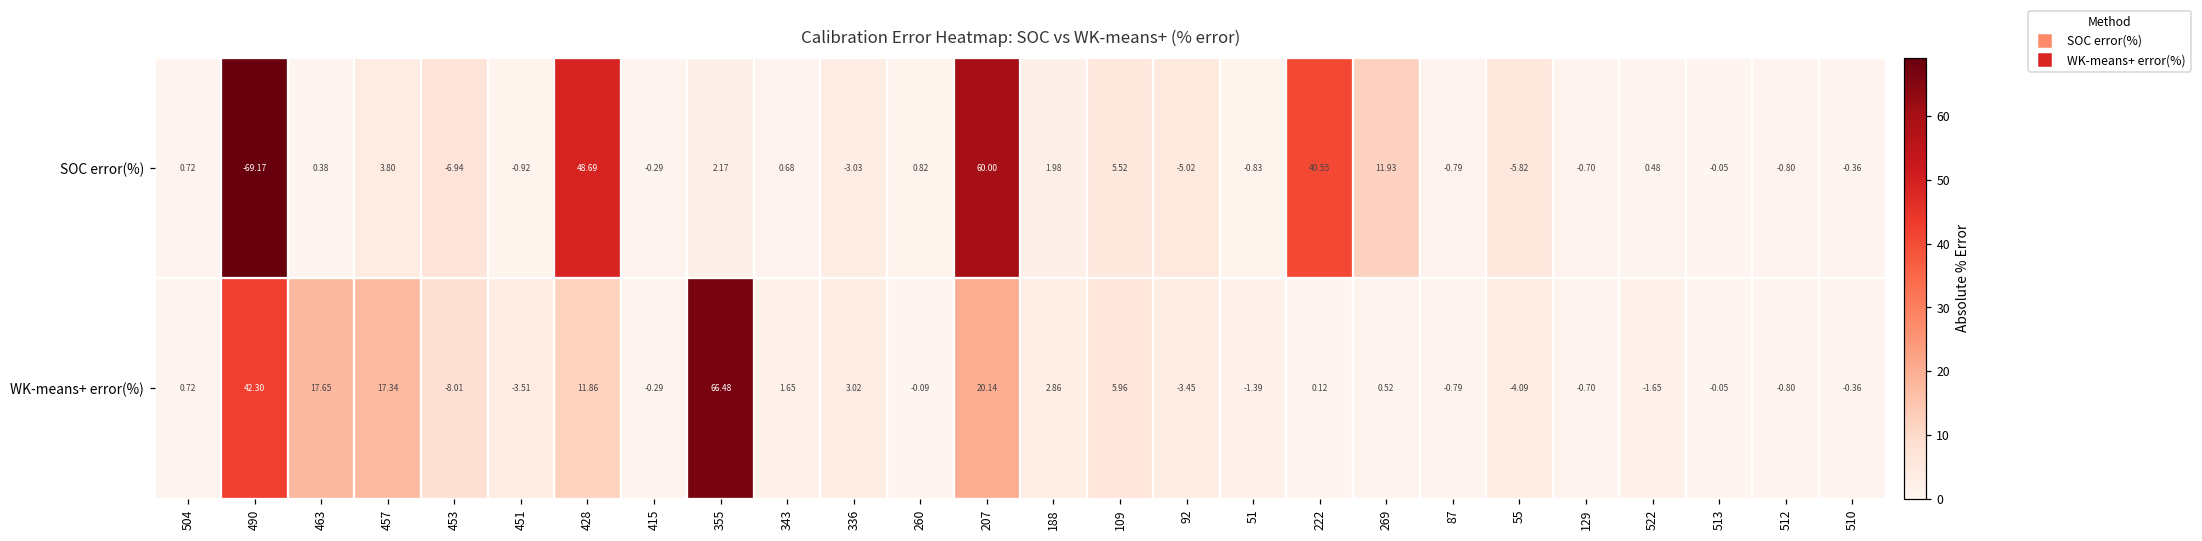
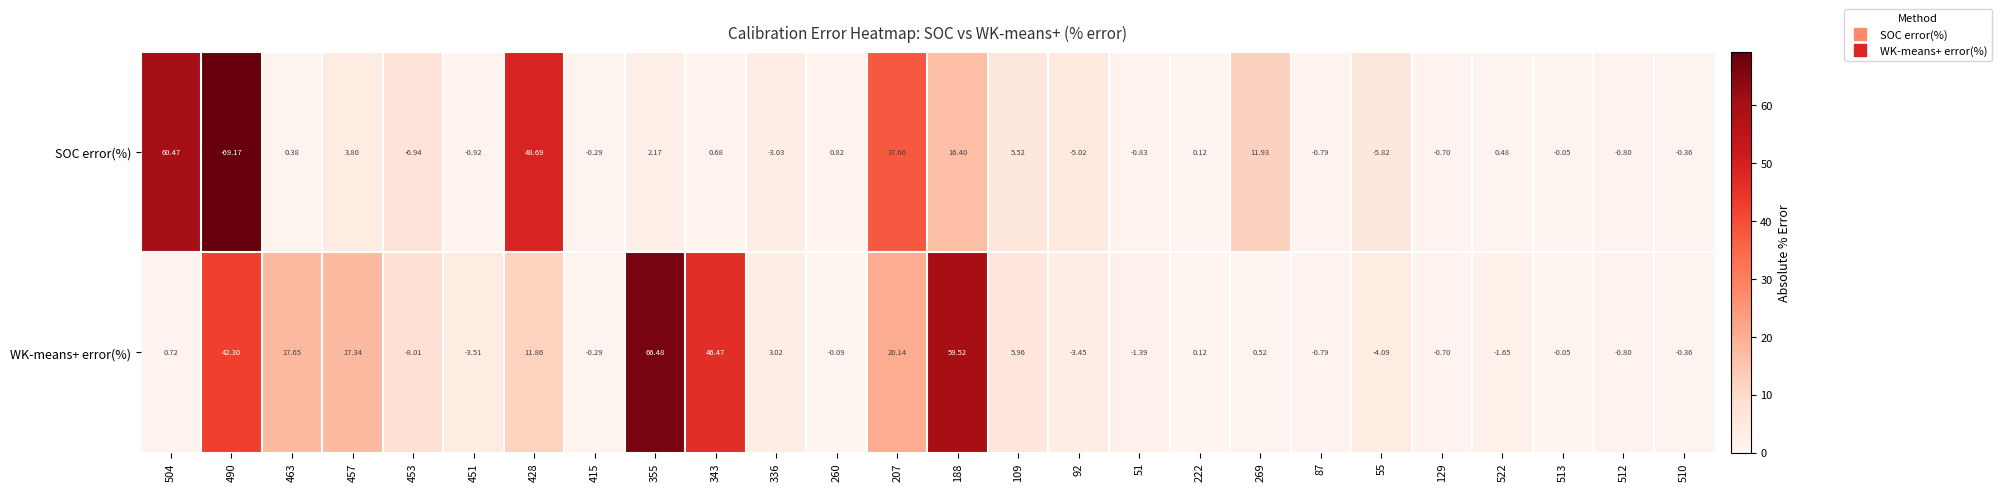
SOC error(%), 504: 0.72 -> 60.47
SOC error(%), 207: 60.00 -> 37.66
SOC error(%), 188: 1.98 -> 16.40
SOC error(%), 222: 40.55 -> 0.12
WK-means+ error(%), 343: 1.65 -> 46.47
WK-means+ error(%), 188: 2.86 -> 59.52
